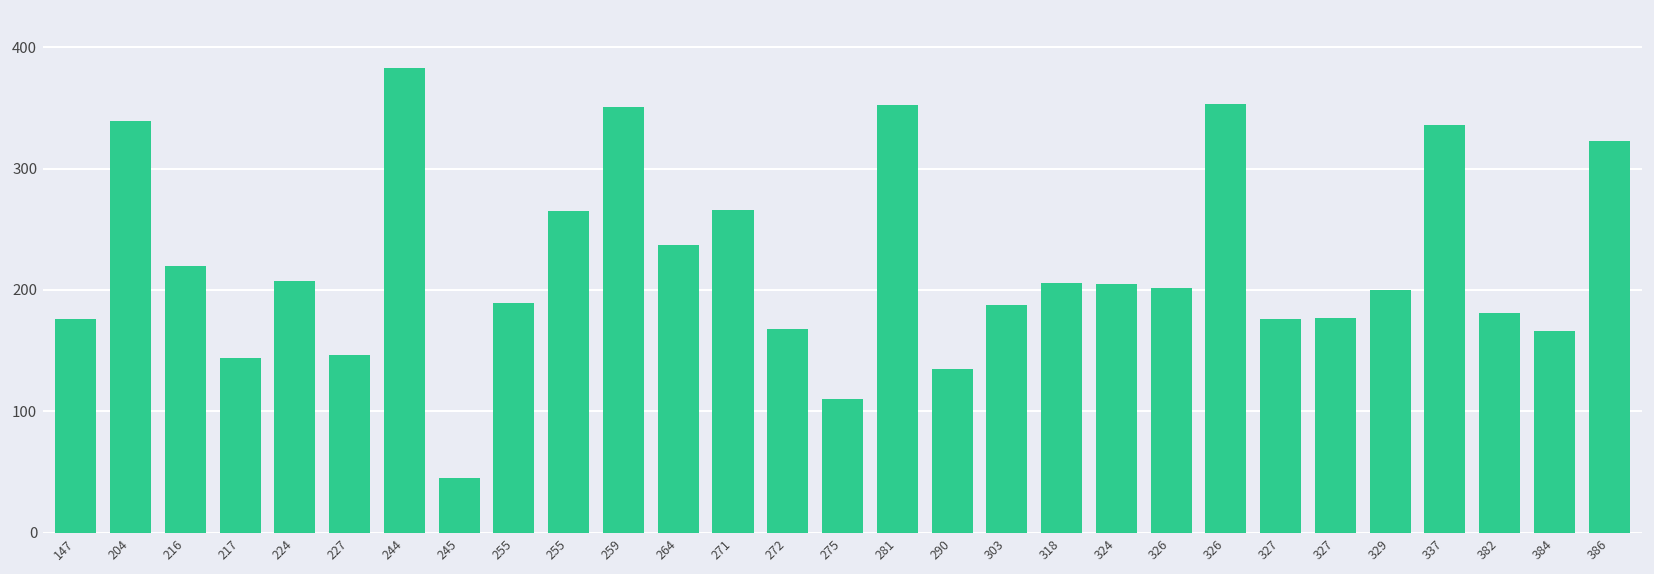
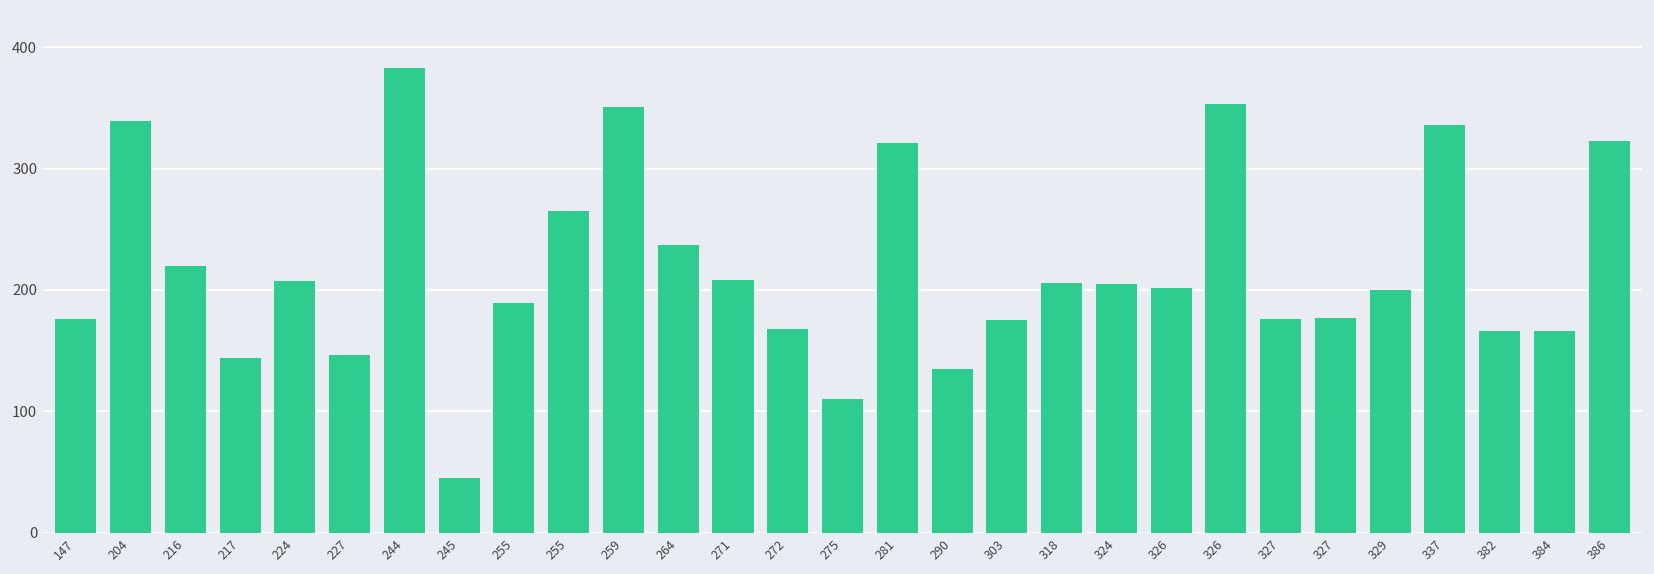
271: 266 -> 208
281: 352 -> 321
303: 188 -> 175
382: 181 -> 166
